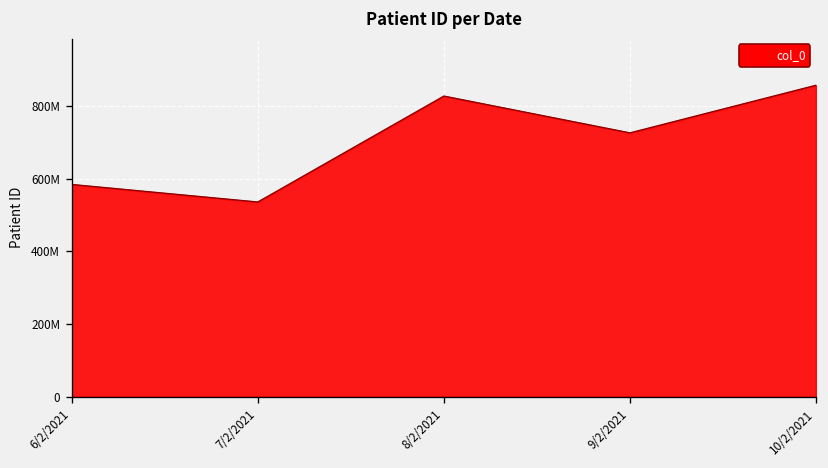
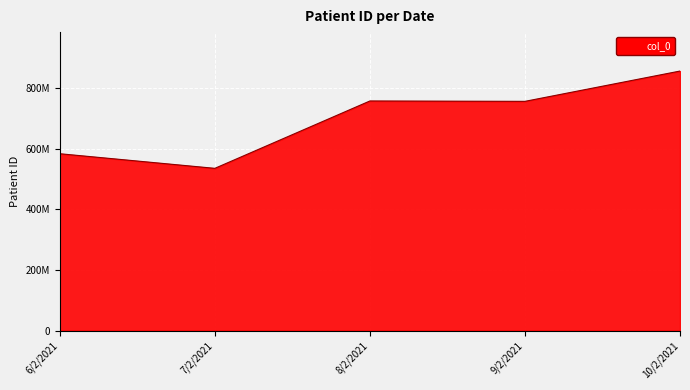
8/2/2021: 830000000 -> 760000000
9/2/2021: 730000000 -> 760000000
